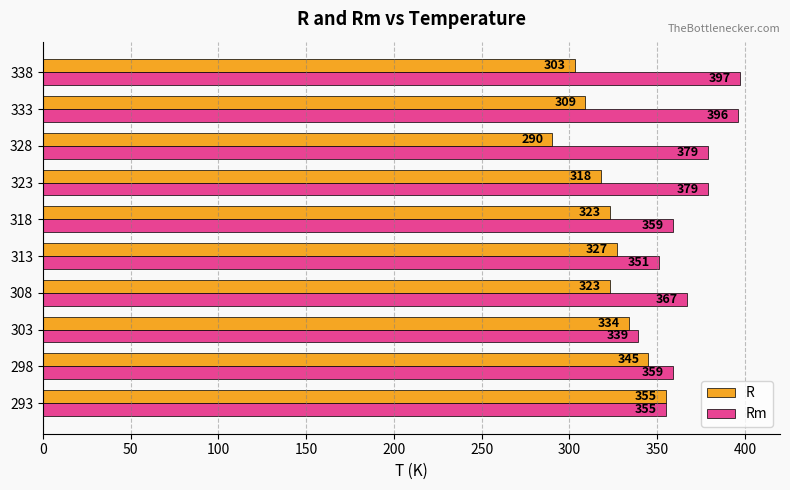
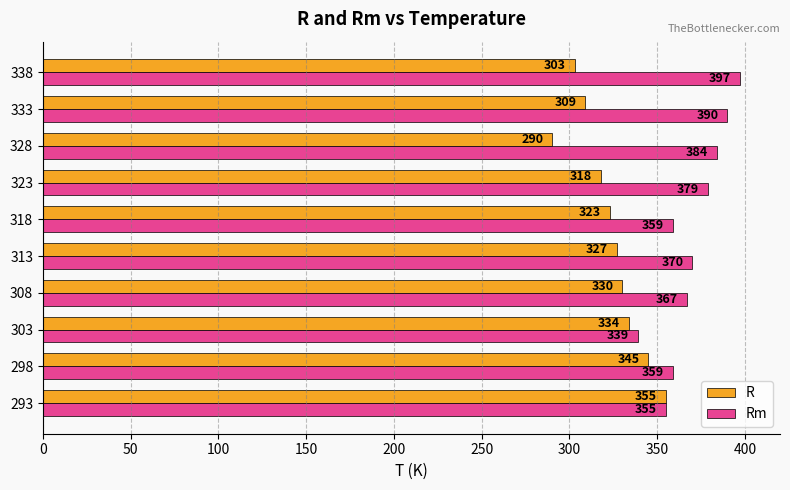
Rm, 333: 396 -> 390
Rm, 328: 379 -> 384
Rm, 313: 351 -> 370
R, 308: 323 -> 330
